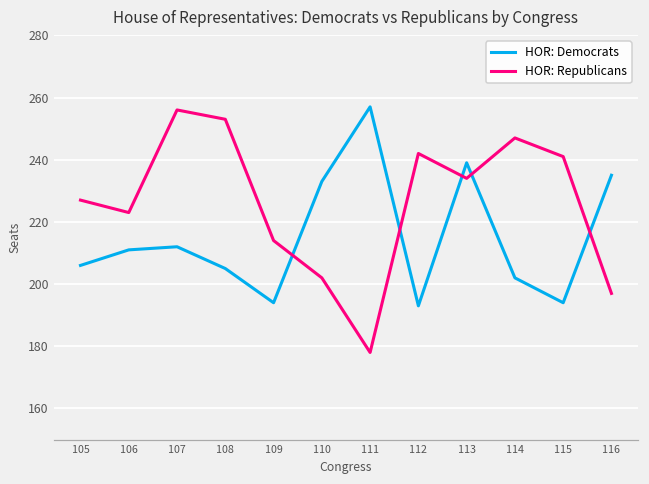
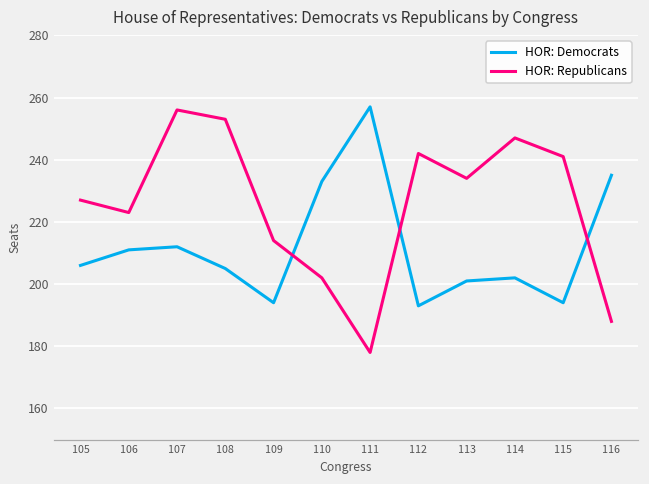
HOR: Democrats, 113: 239 -> 201
HOR: Republicans, 116: 197 -> 188
